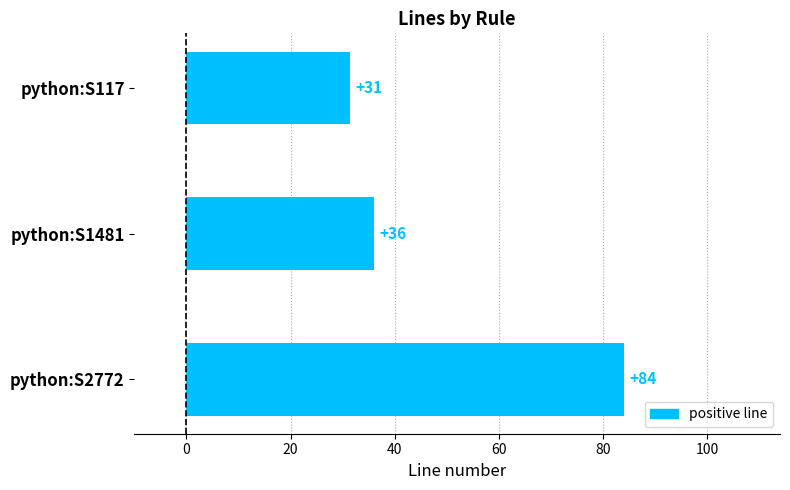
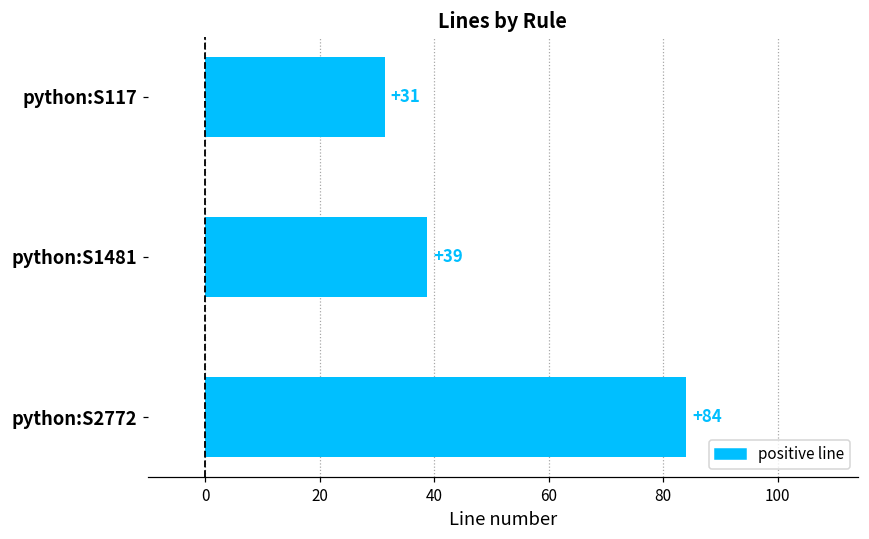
python:S1481: +36 -> +39
